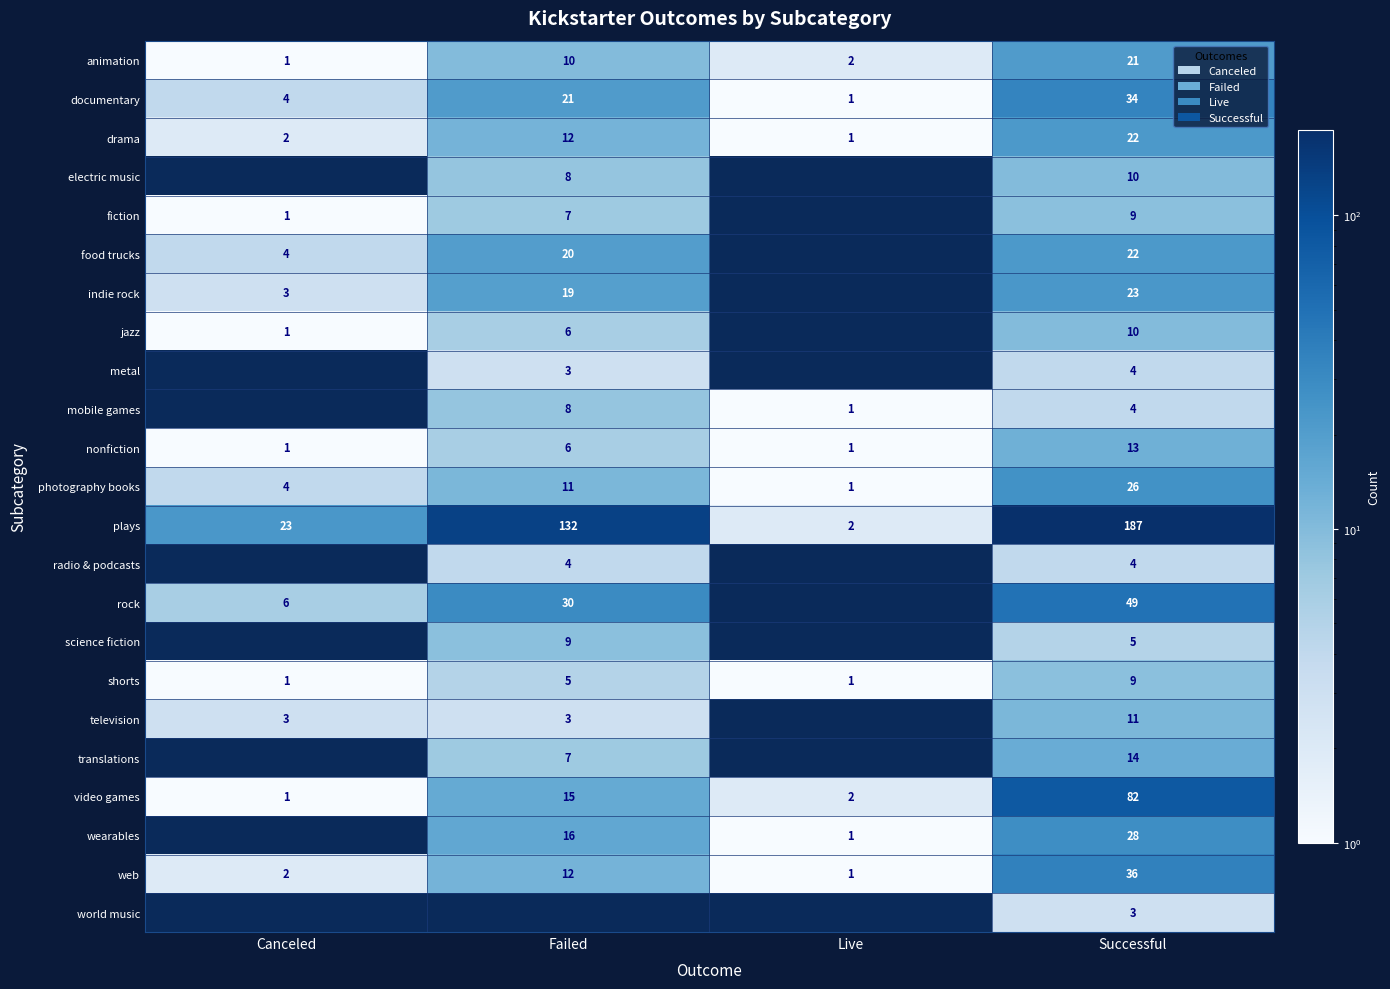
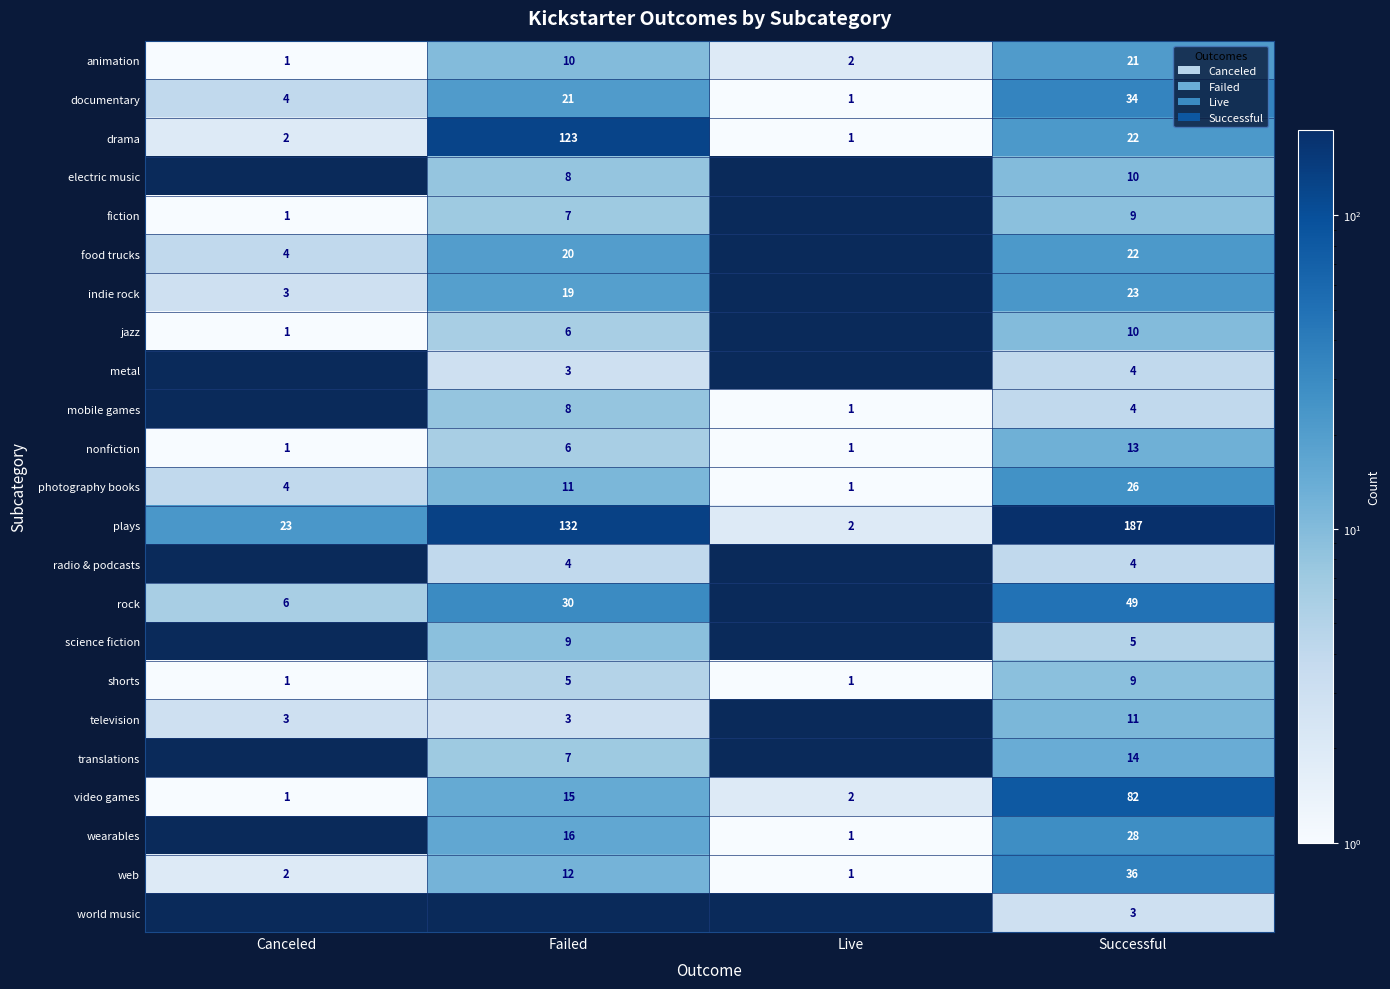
drama, Failed: 12 -> 123
